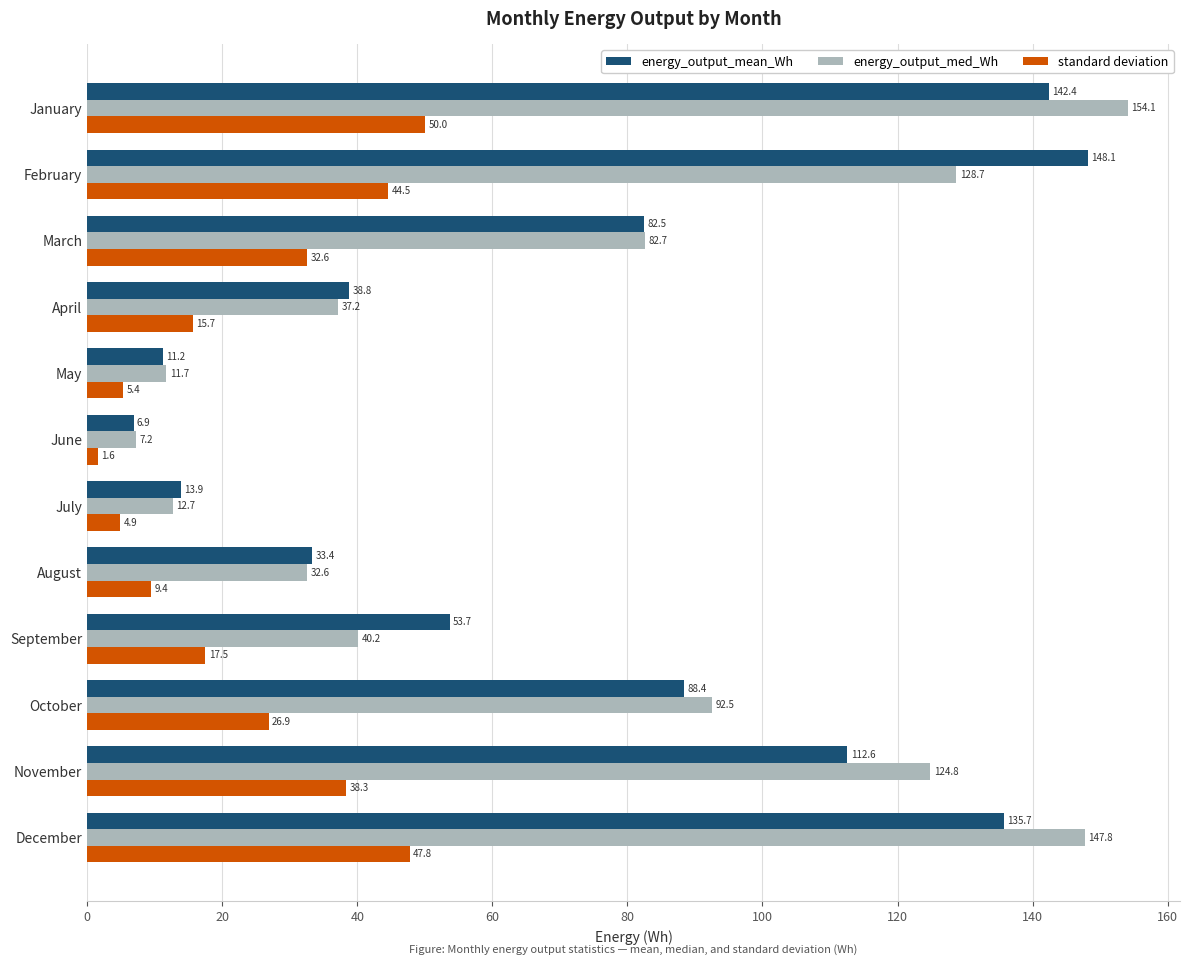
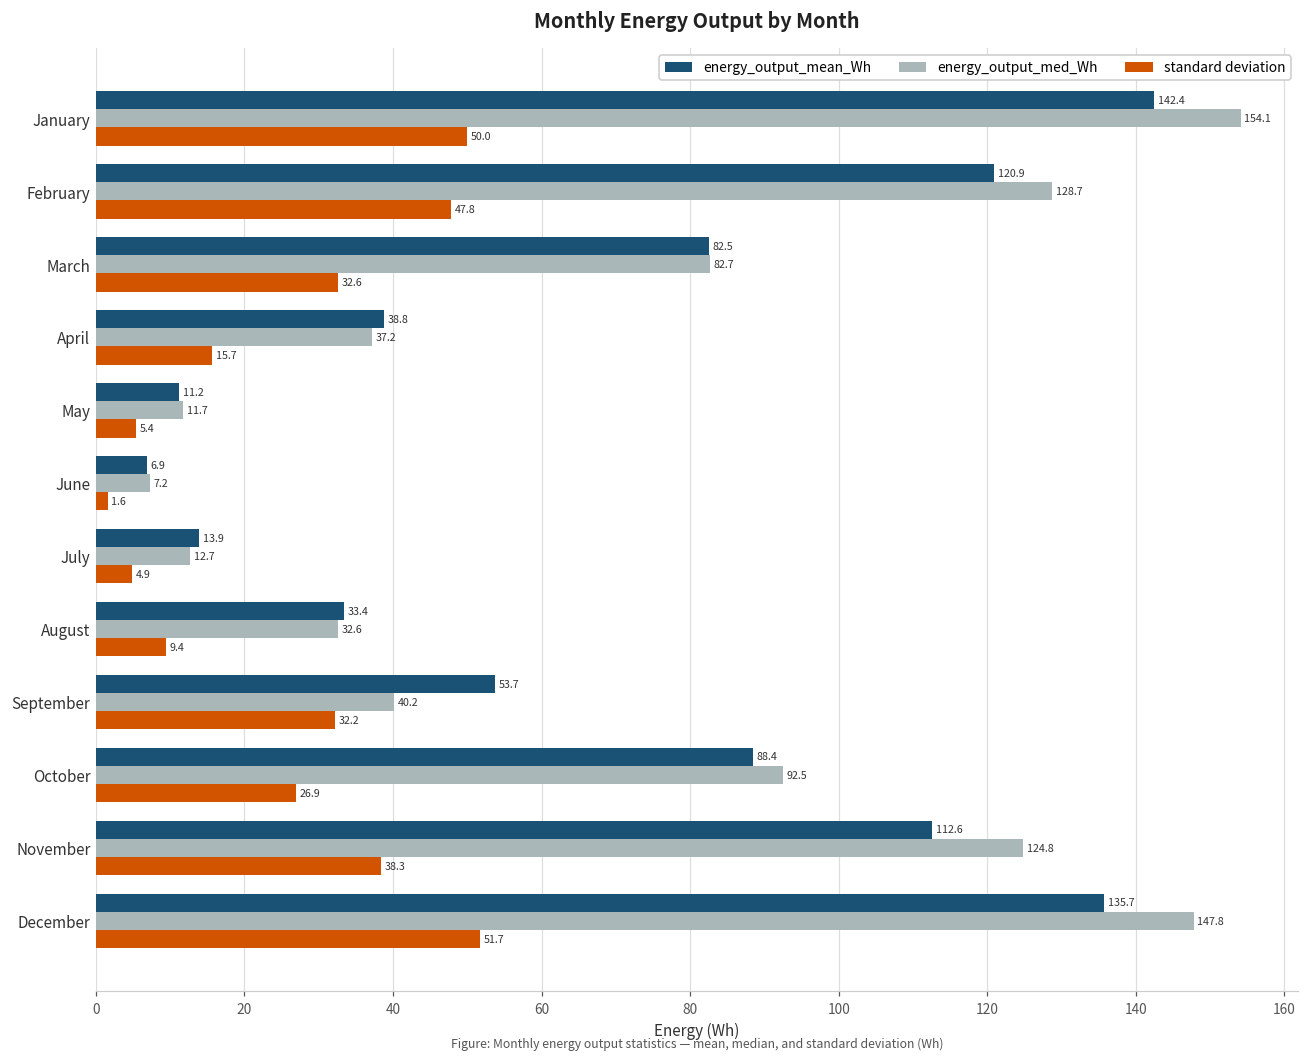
energy_output_mean_Wh, February: 148.1 -> 120.9
standard deviation, February: 44.5 -> 47.8
standard deviation, September: 17.5 -> 32.2
standard deviation, December: 47.8 -> 51.7
